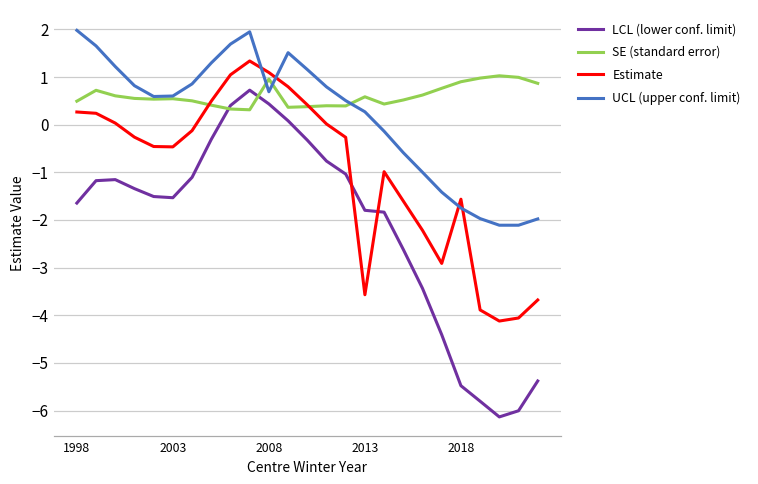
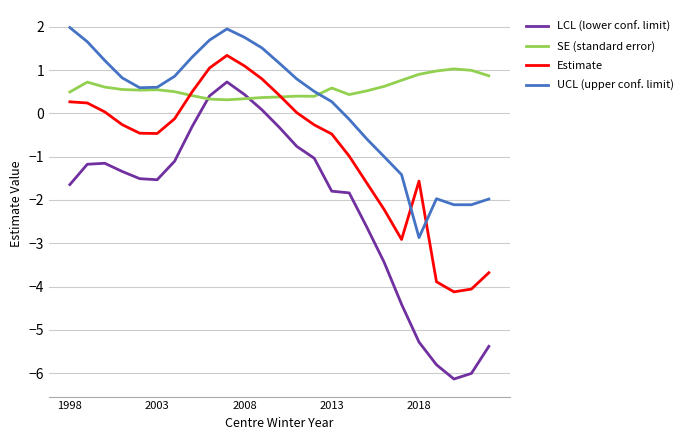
SE (standard error), 2008: 1.0 -> 0.3
UCL (upper conf. limit), 2008: 0.7 -> 1.8
Estimate, 2013: -3.6 -> -0.5
LCL (lower conf. limit), 2018: -5.5 -> -5.3
UCL (upper conf. limit), 2018: -1.7 -> -2.9
